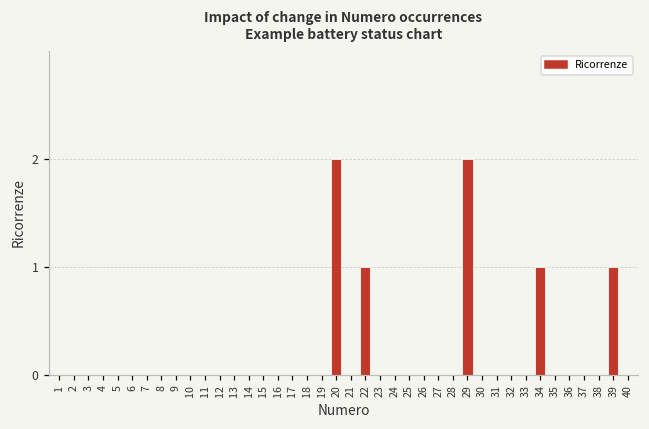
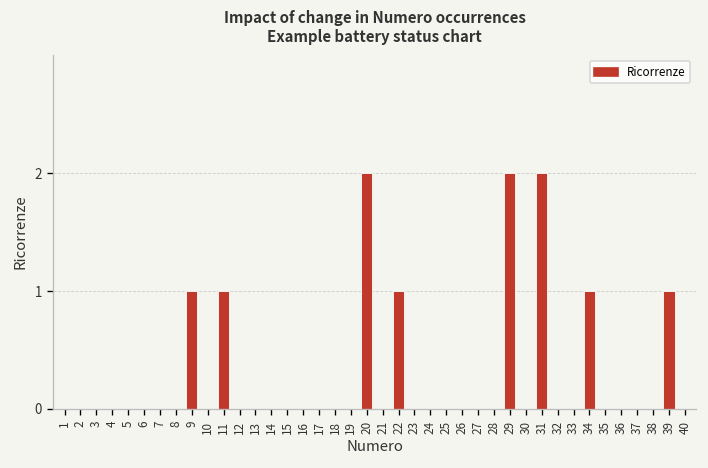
9: 0 -> 1
11: 0 -> 1
31: 0 -> 2
